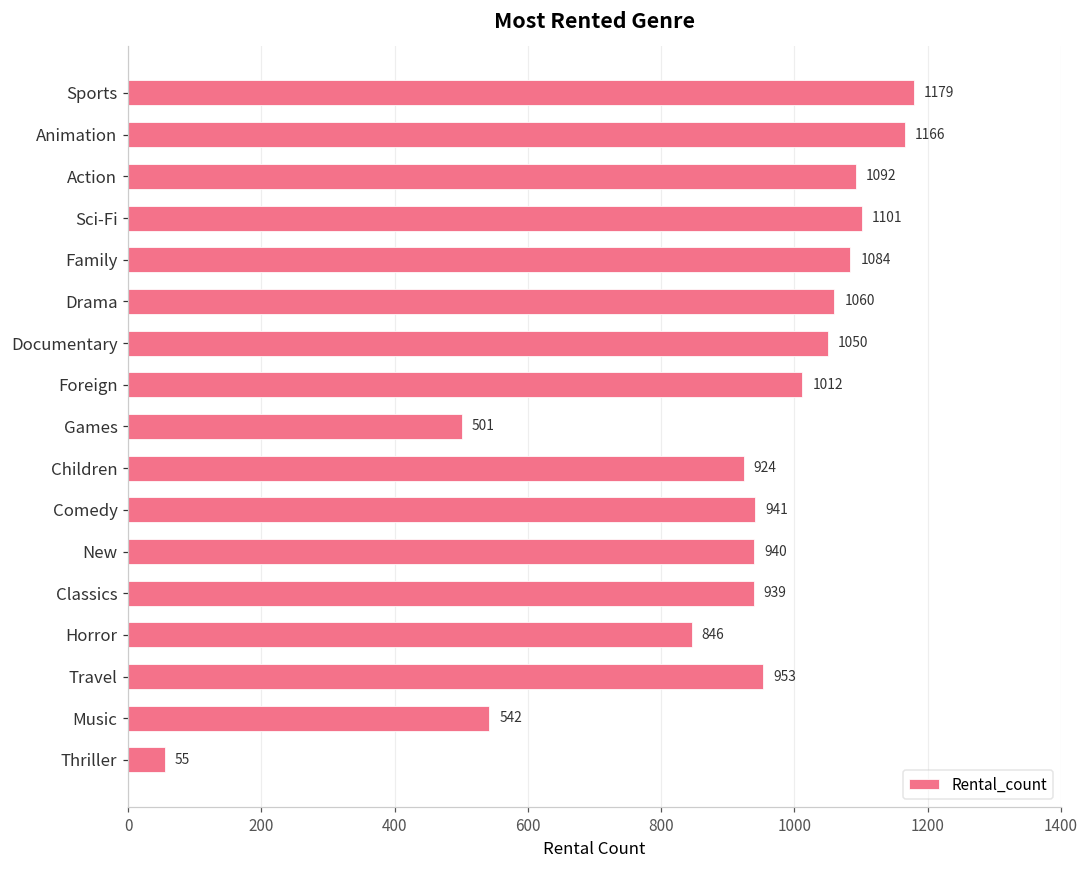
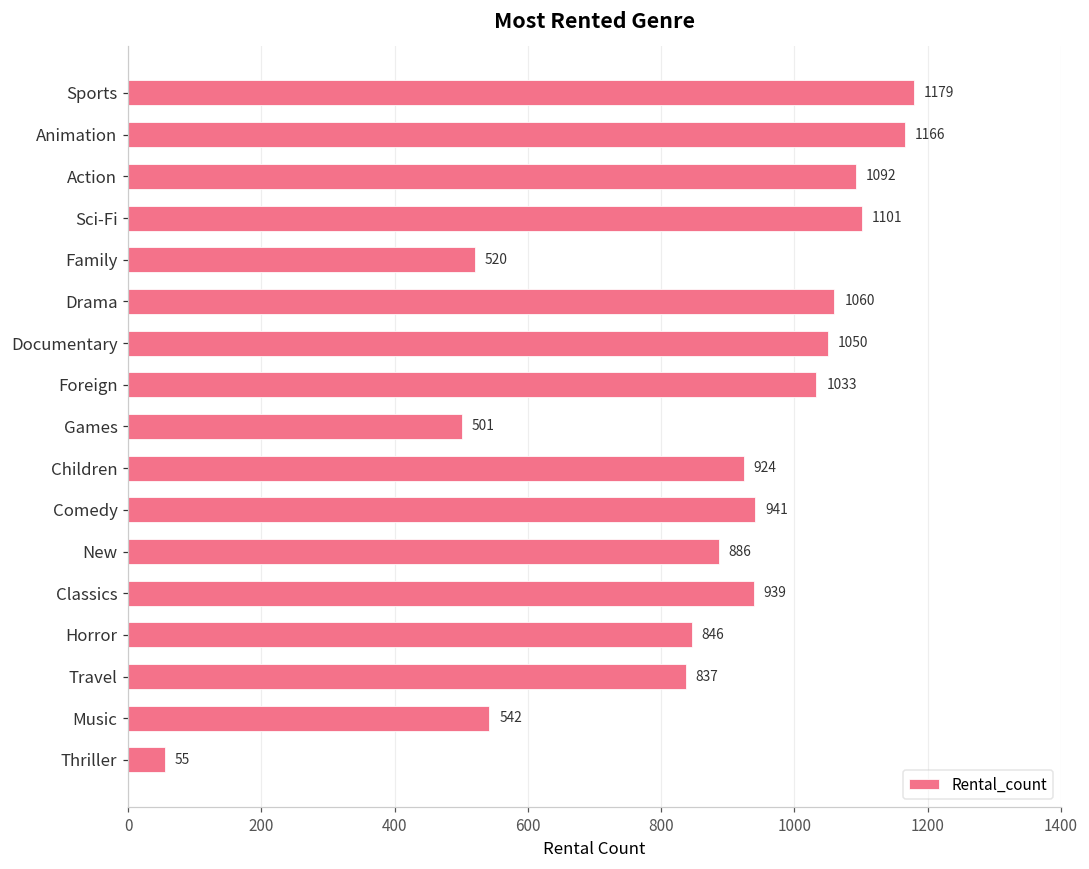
Family: 1084 -> 520
Foreign: 1012 -> 1033
New: 940 -> 886
Travel: 953 -> 837
